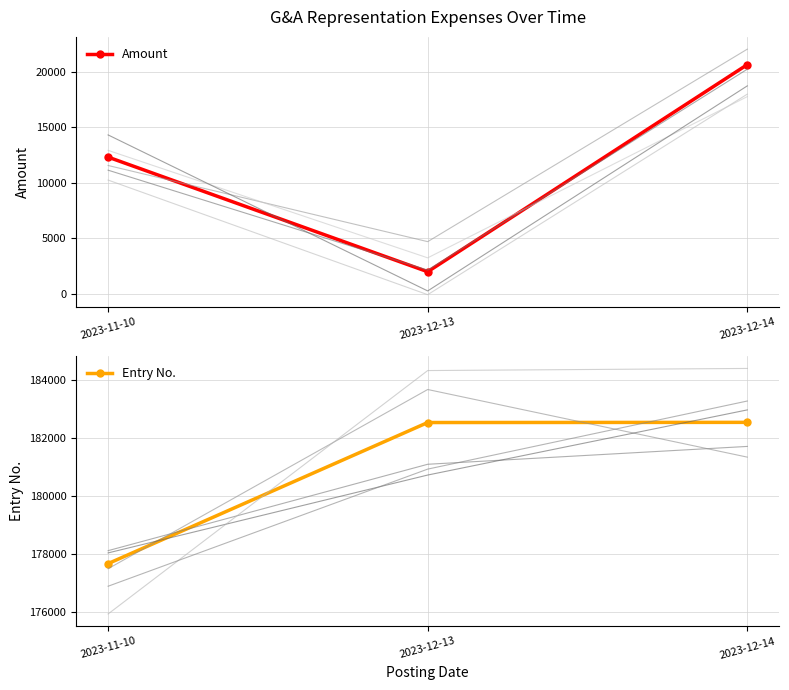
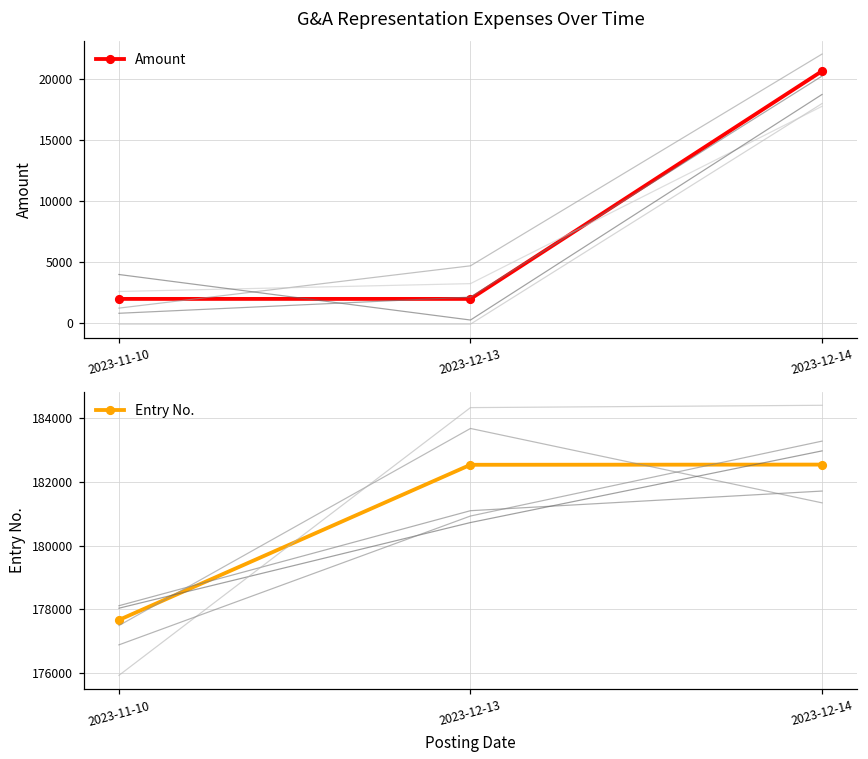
G&A Representation Expenses Over Time, Amount, 2023-11-10: 12300 -> 2000
